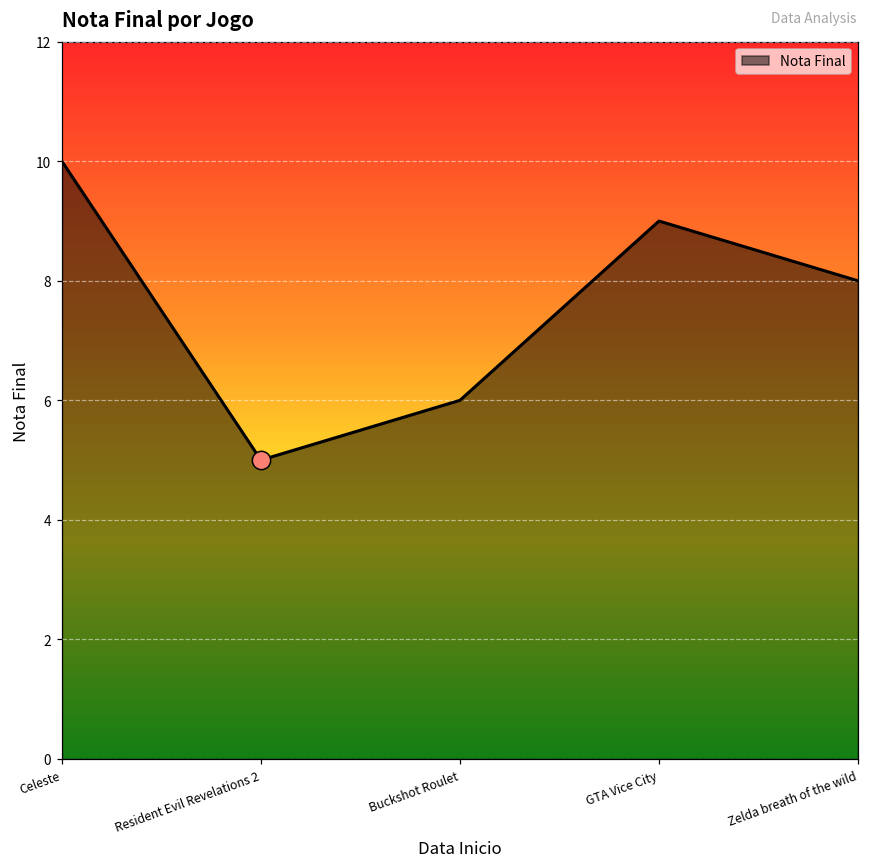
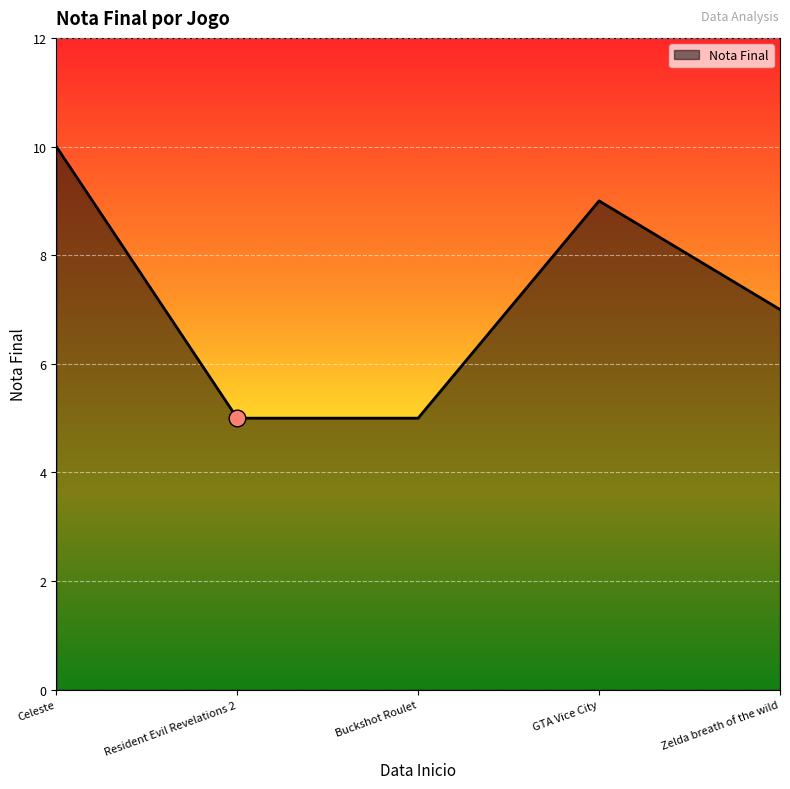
Nota Final, Buckshot Roulet: 6 -> 5
Nota Final, Zelda breath of the wild: 8 -> 7
